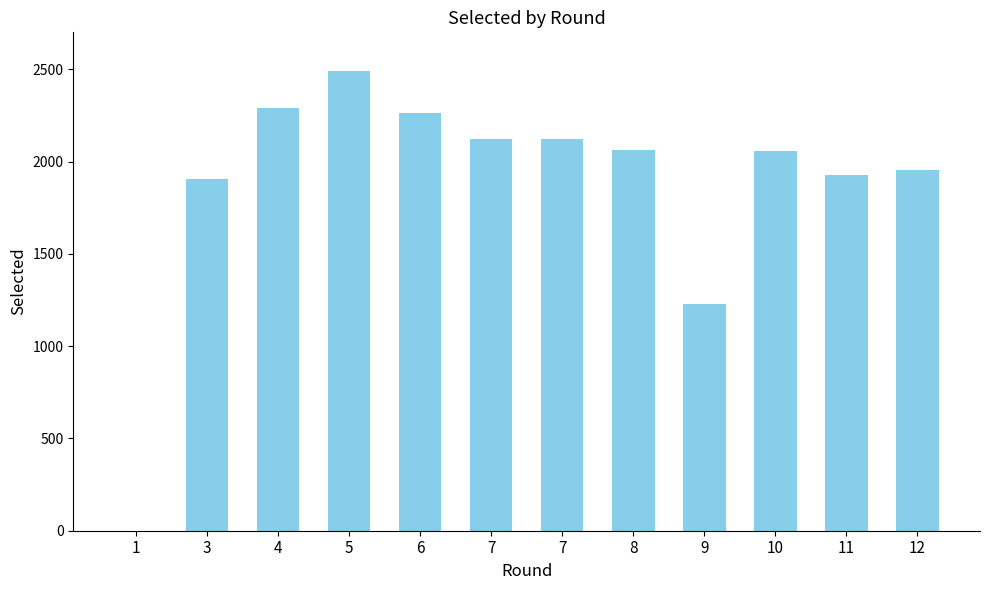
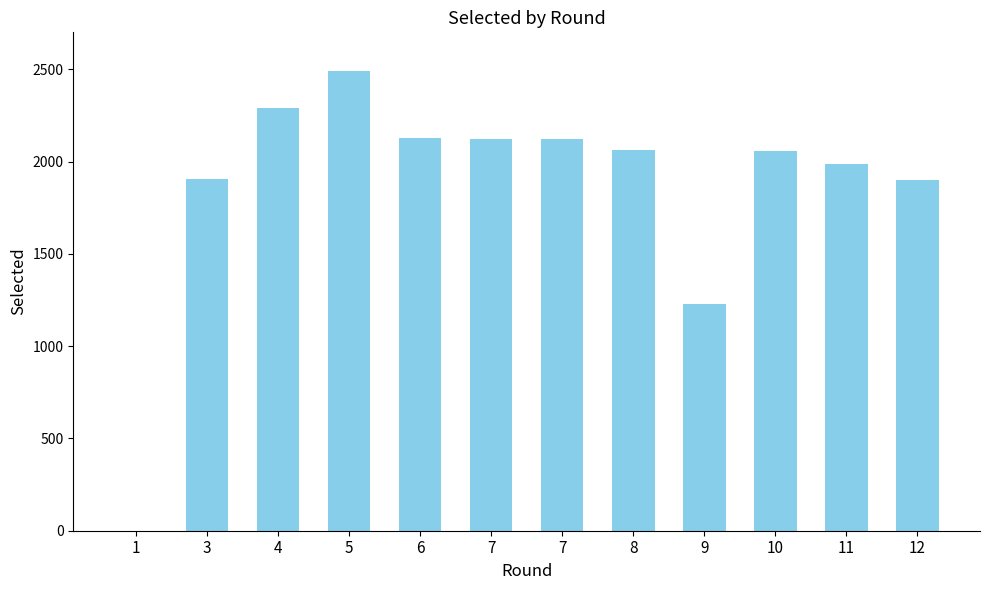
6: 2260 -> 2130
11: 1930 -> 1990
12: 1960 -> 1900
